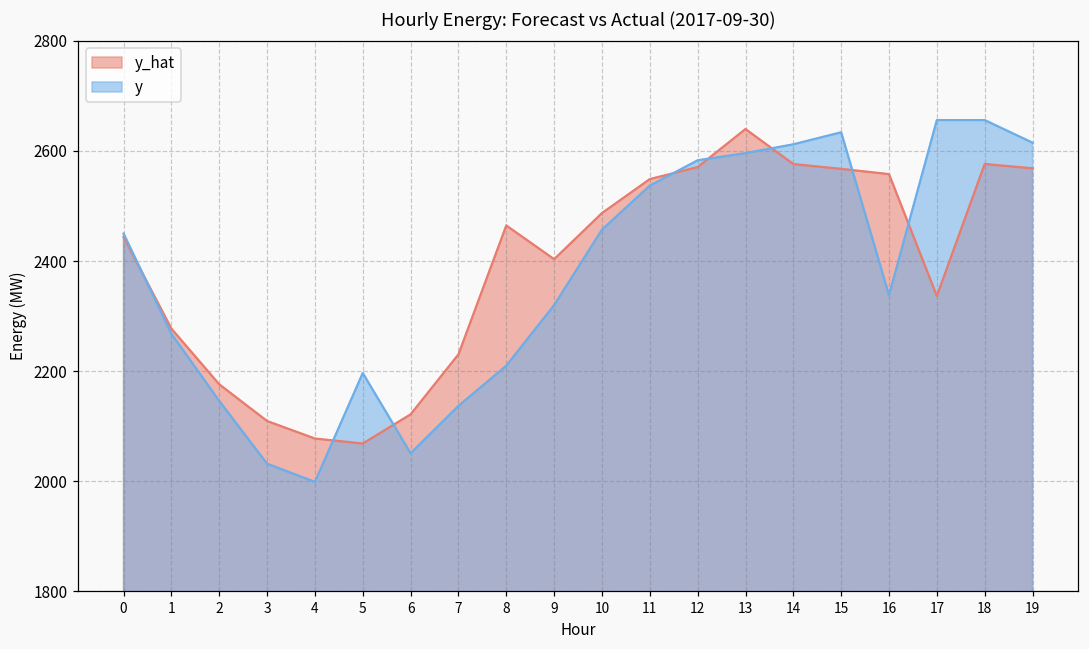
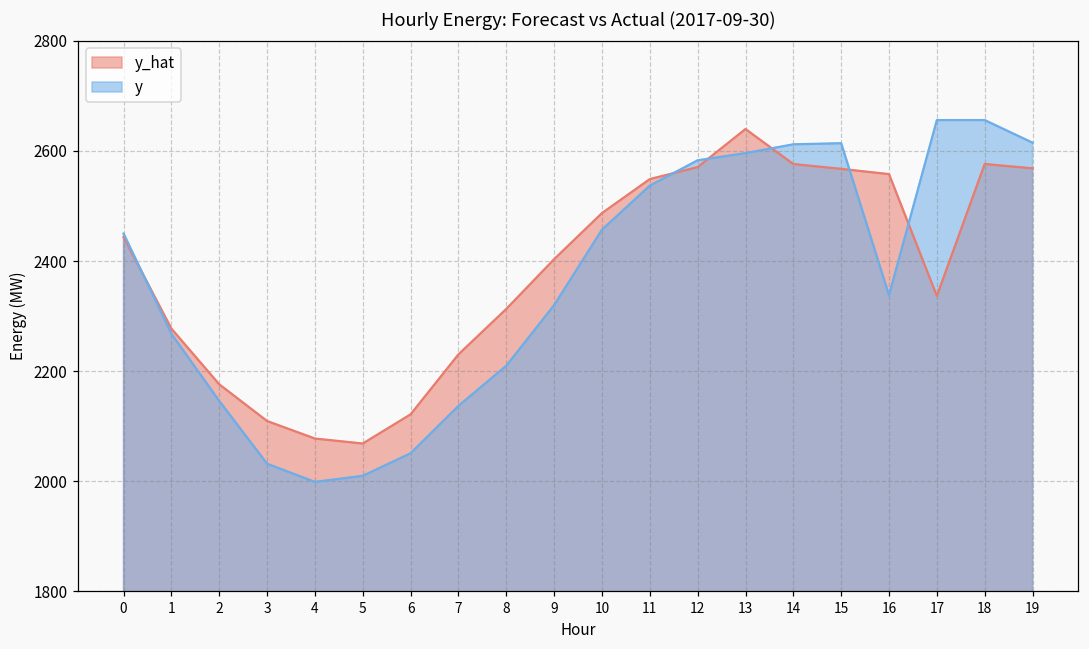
y, 5: 2200 -> 2010
y_hat, 8: 2460 -> 2310
y, 15: 2630 -> 2610
